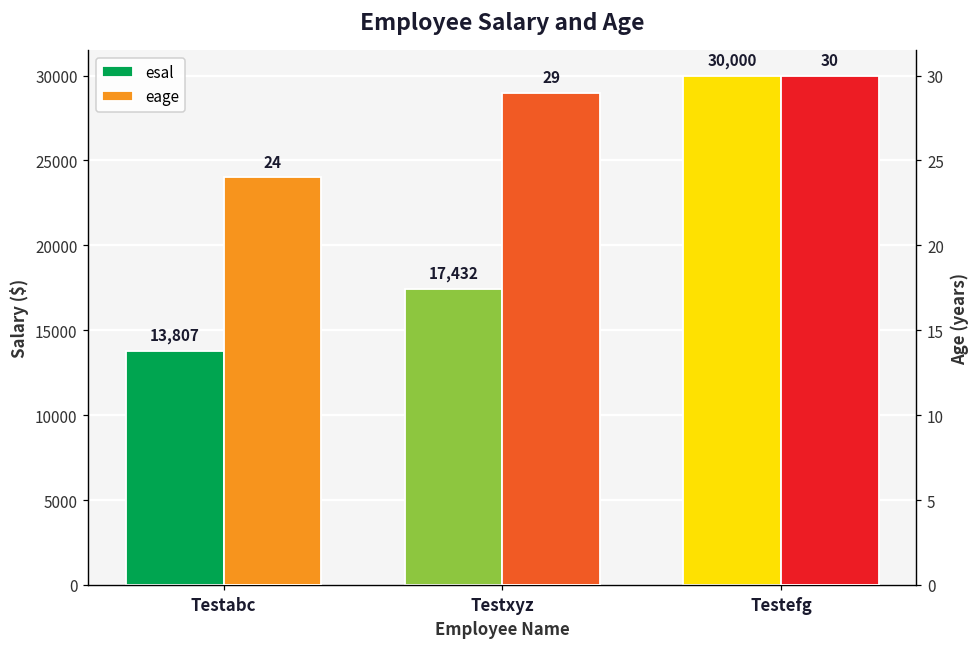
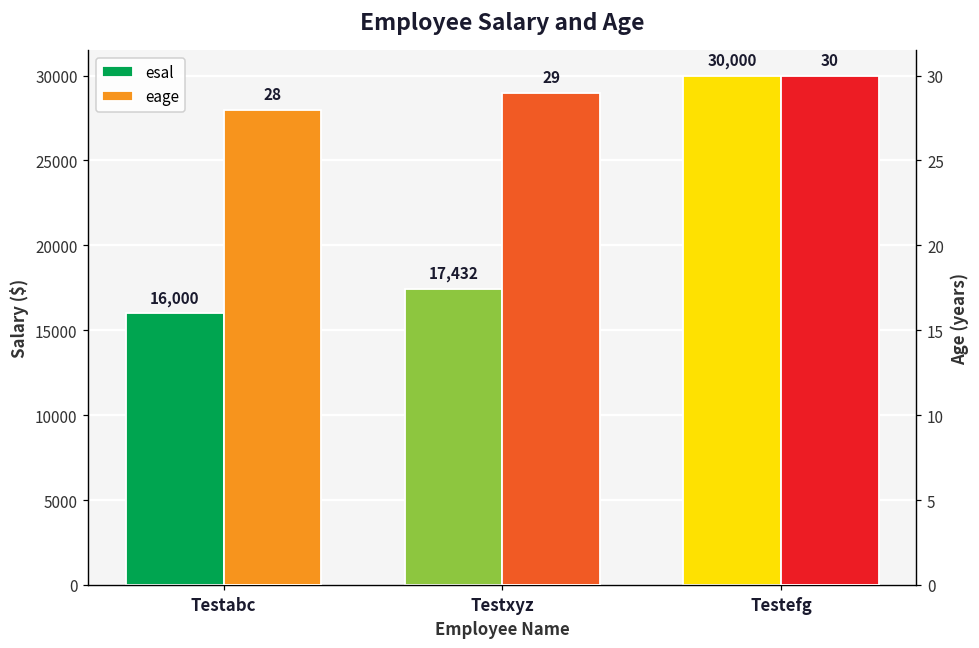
esal, Testabc: 13,807 -> 16,000
eage, Testabc: 24 -> 28
